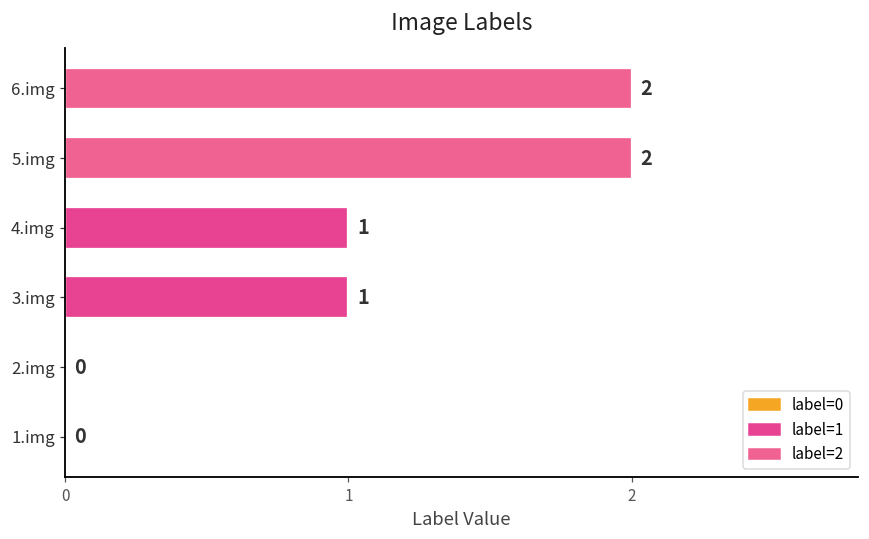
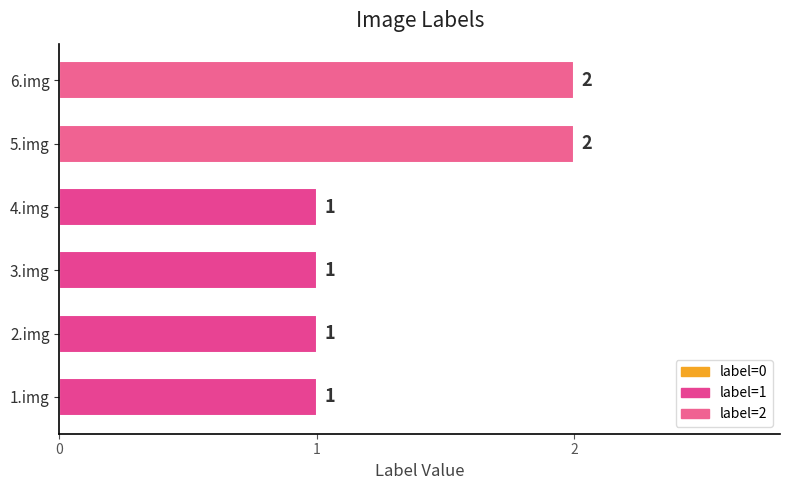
2.img: 0 -> 1
1.img: 0 -> 1
